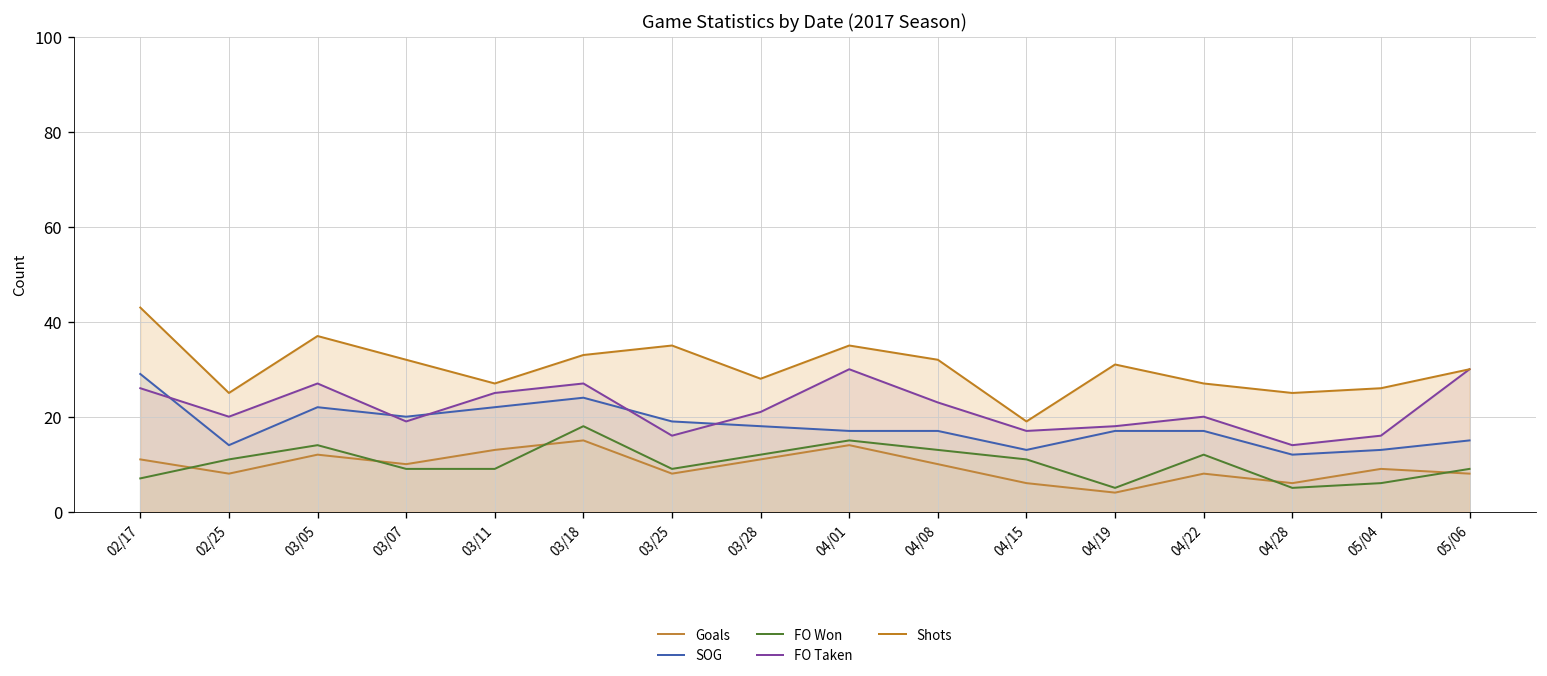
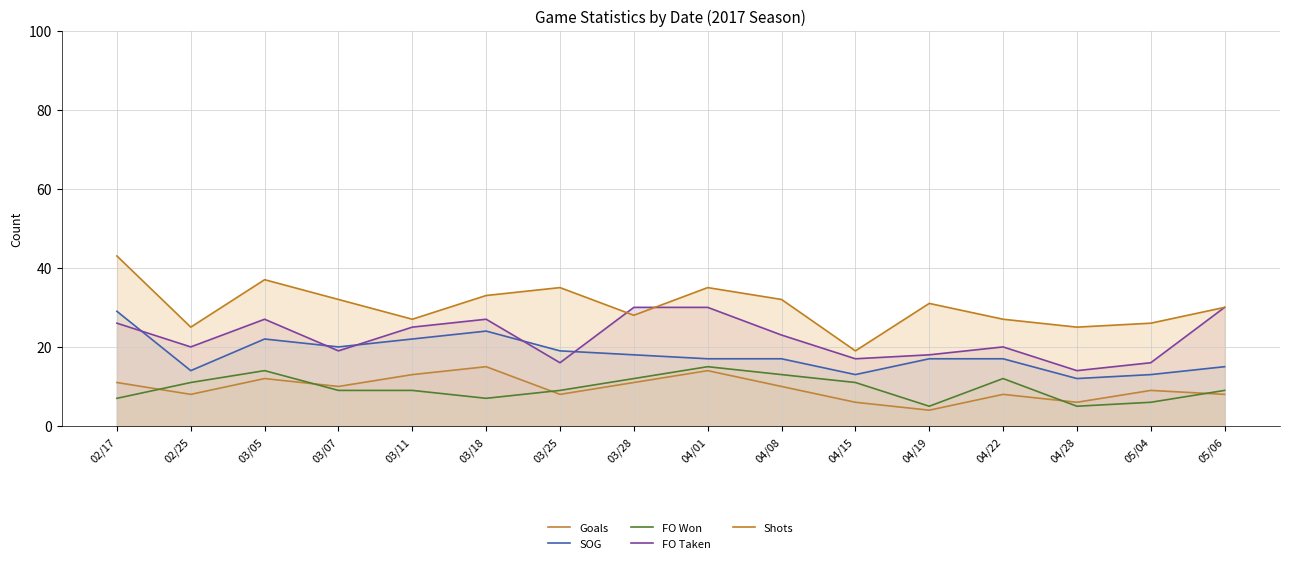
FO Won, 03/18: 18 -> 7
FO Taken, 03/28: 21 -> 30
